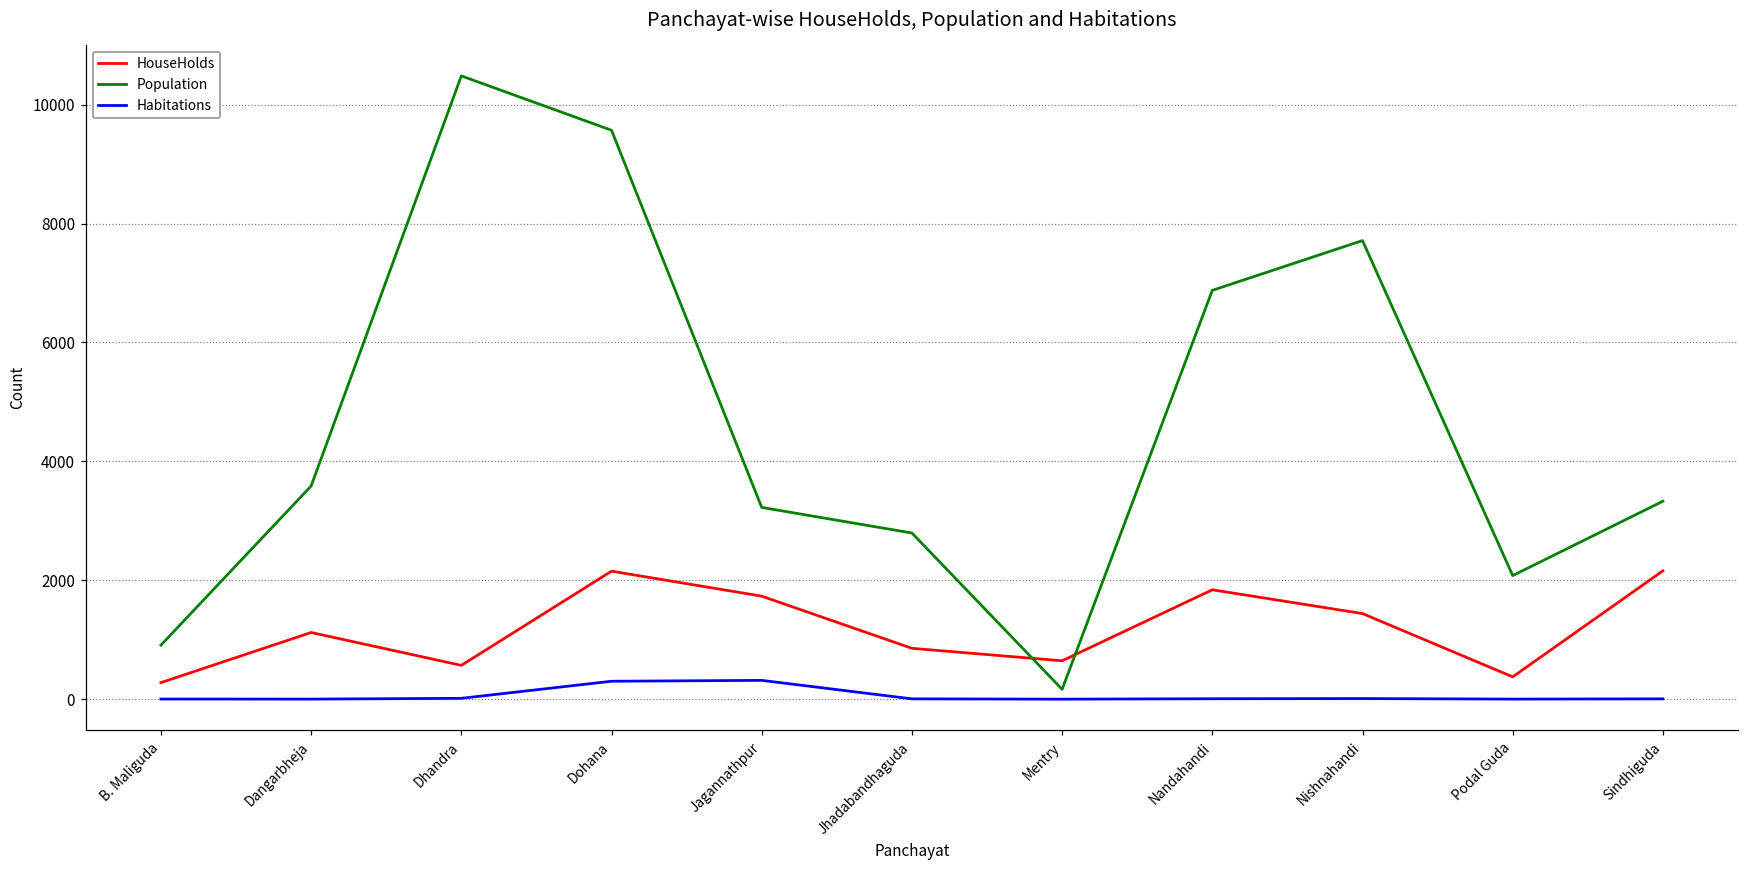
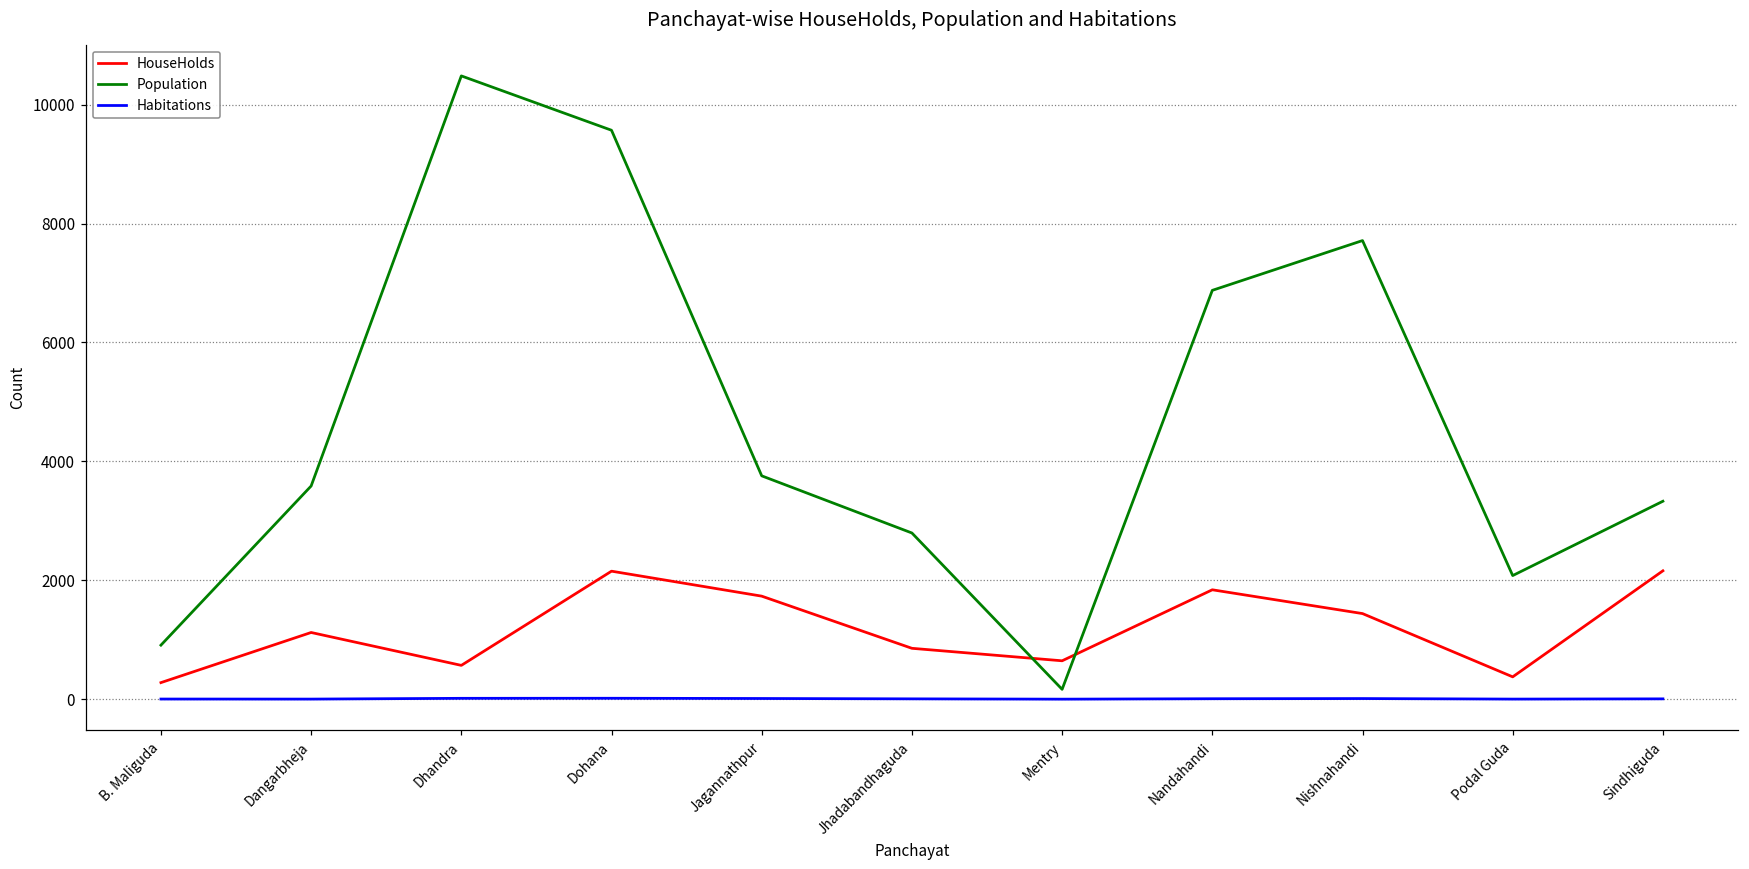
Habitations, Dohana: 300 -> 0
Population, Jagannathpur: 3200 -> 3800
Habitations, Jagannathpur: 300 -> 0
